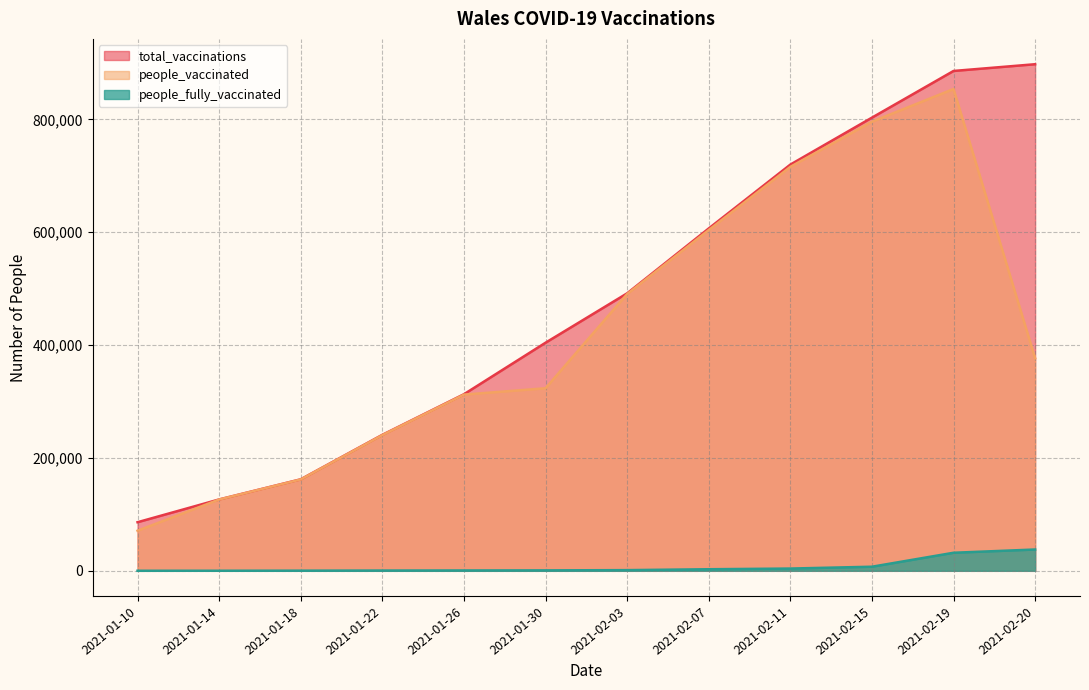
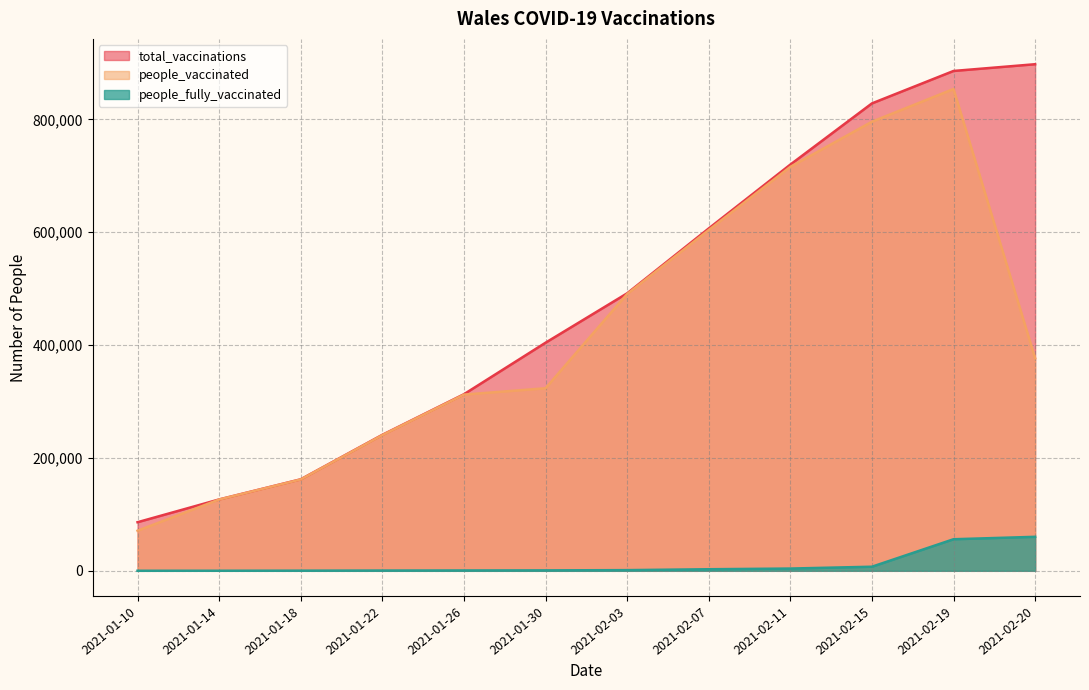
total_vaccinations, 2021-02-15: 800,000 -> 830,000
people_fully_vaccinated, 2021-02-19: 30,000 -> 60,000
people_fully_vaccinated, 2021-02-20: 40,000 -> 60,000
